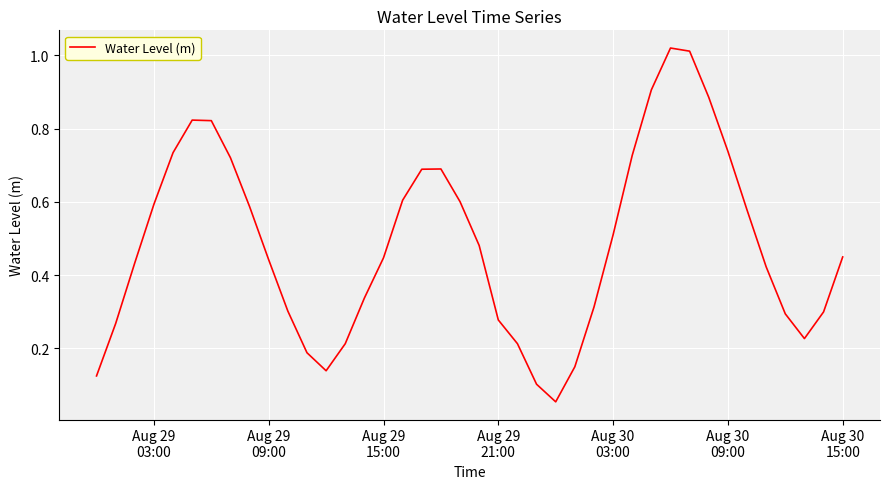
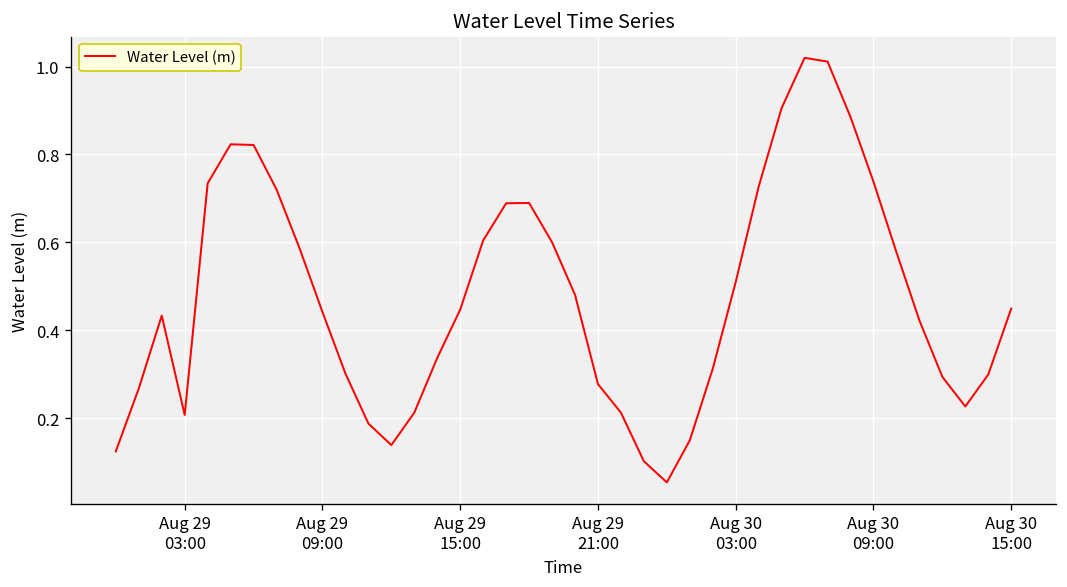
Aug 29 03:00: 0.59 -> 0.21
